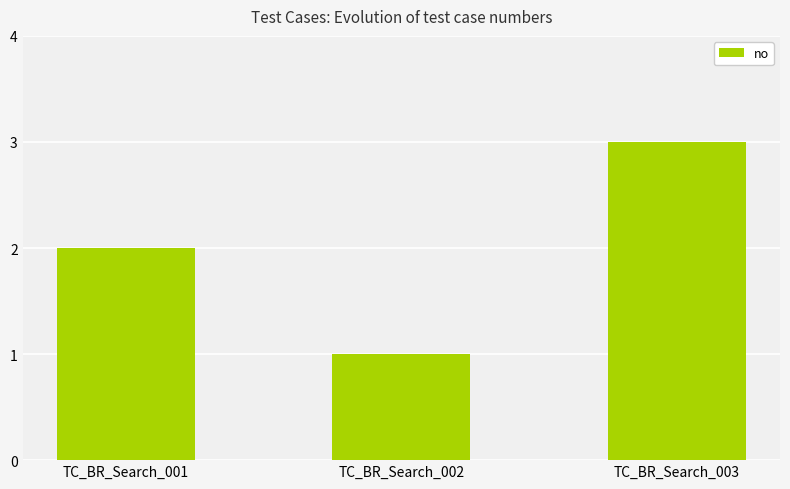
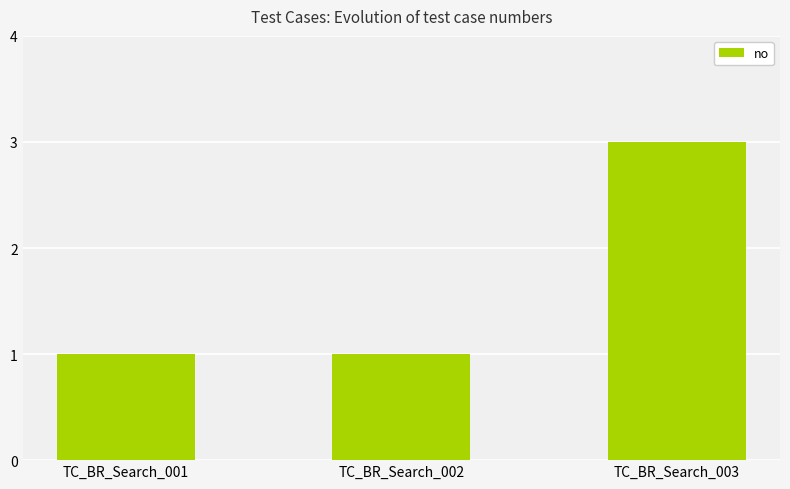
TC_BR_Search_001: 2 -> 1
